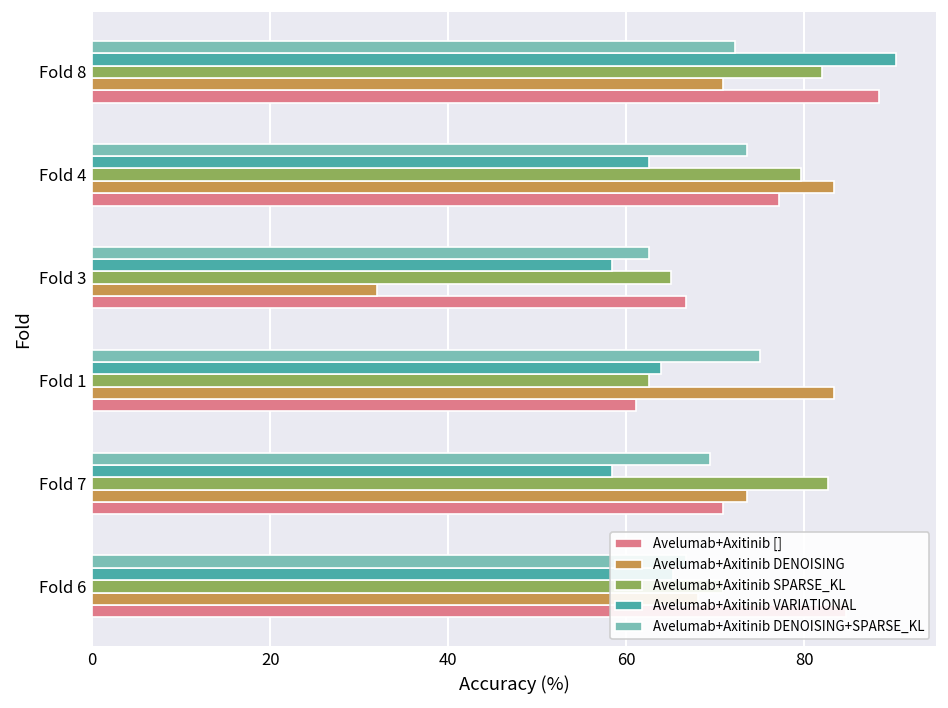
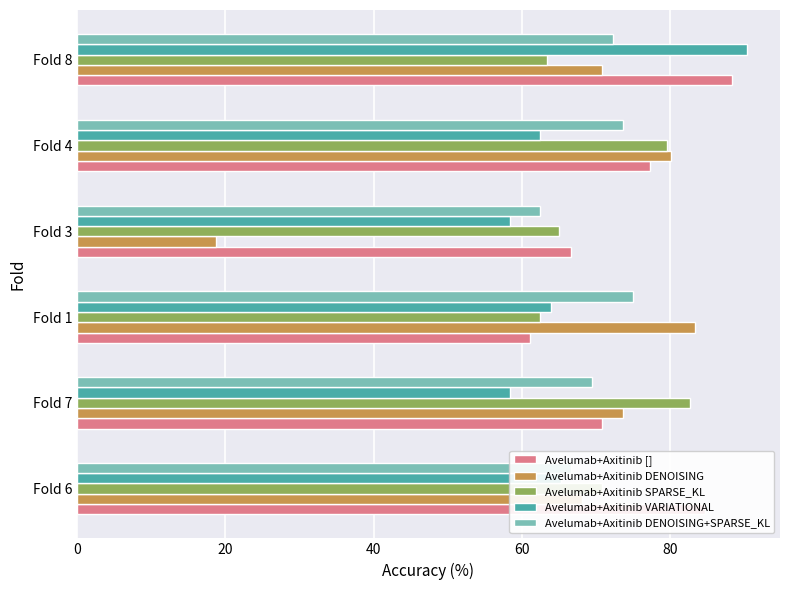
Avelumab+Axitinib SPARSE_KL, Fold 8: 82 -> 63
Avelumab+Axitinib DENOISING, Fold 4: 83 -> 80
Avelumab+Axitinib DENOISING, Fold 3: 32 -> 19
